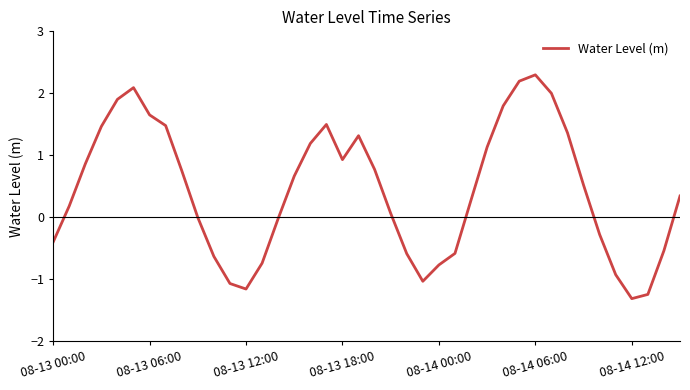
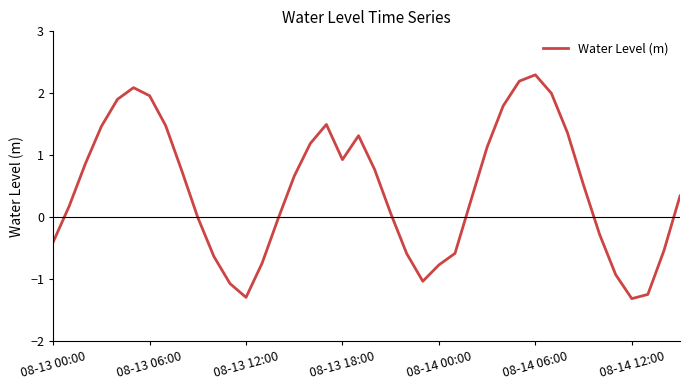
08-13 06:00: 1.7 -> 2.0
08-13 12:00: -1.2 -> -1.3
